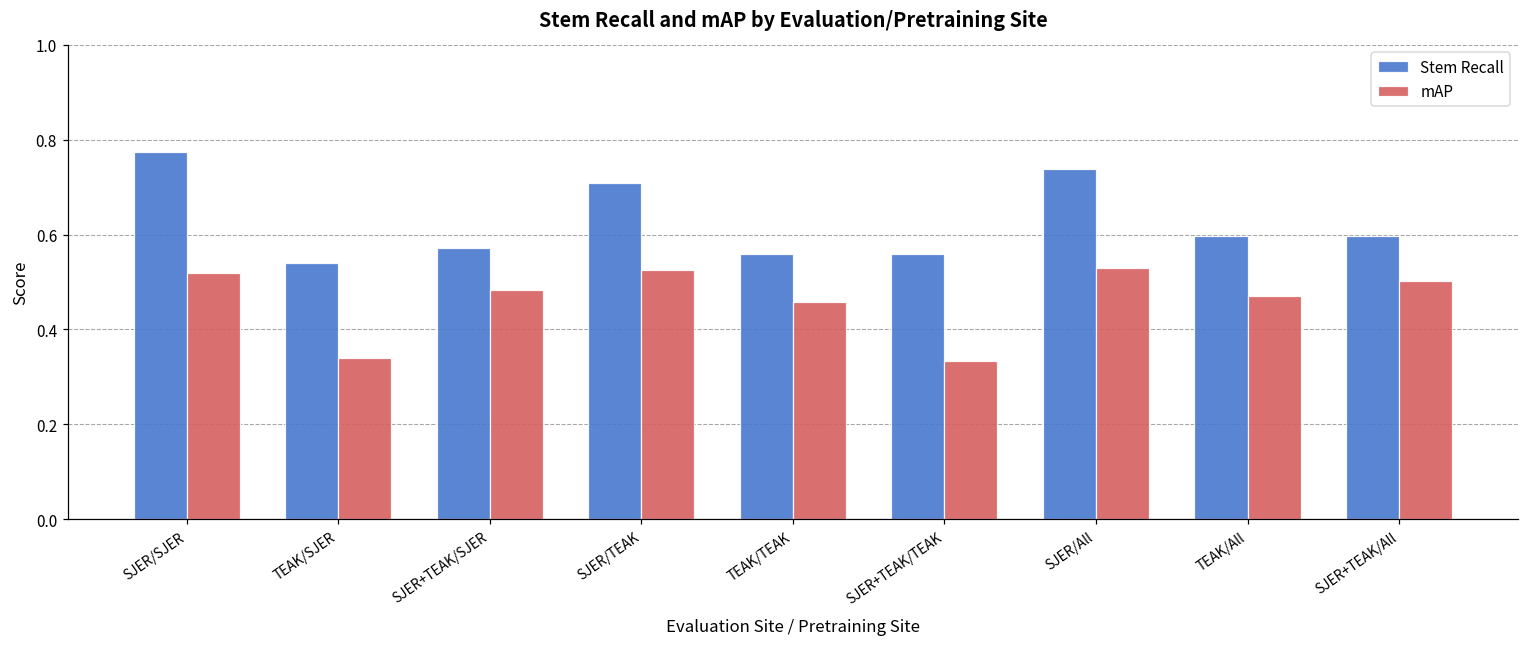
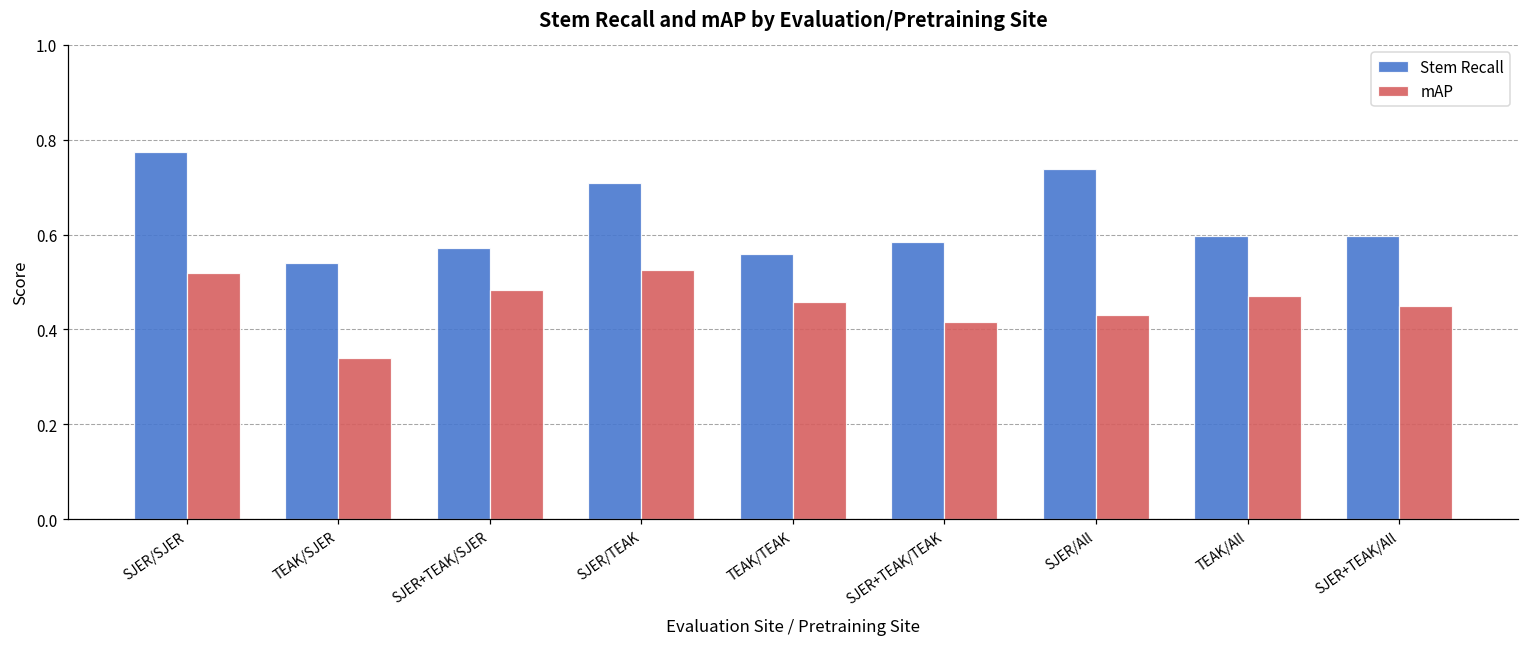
Stem Recall, SJER+TEAK/TEAK: 0.56 -> 0.58
mAP, SJER+TEAK/TEAK: 0.33 -> 0.42
mAP, SJER/All: 0.53 -> 0.43
mAP, SJER+TEAK/All: 0.50 -> 0.45
